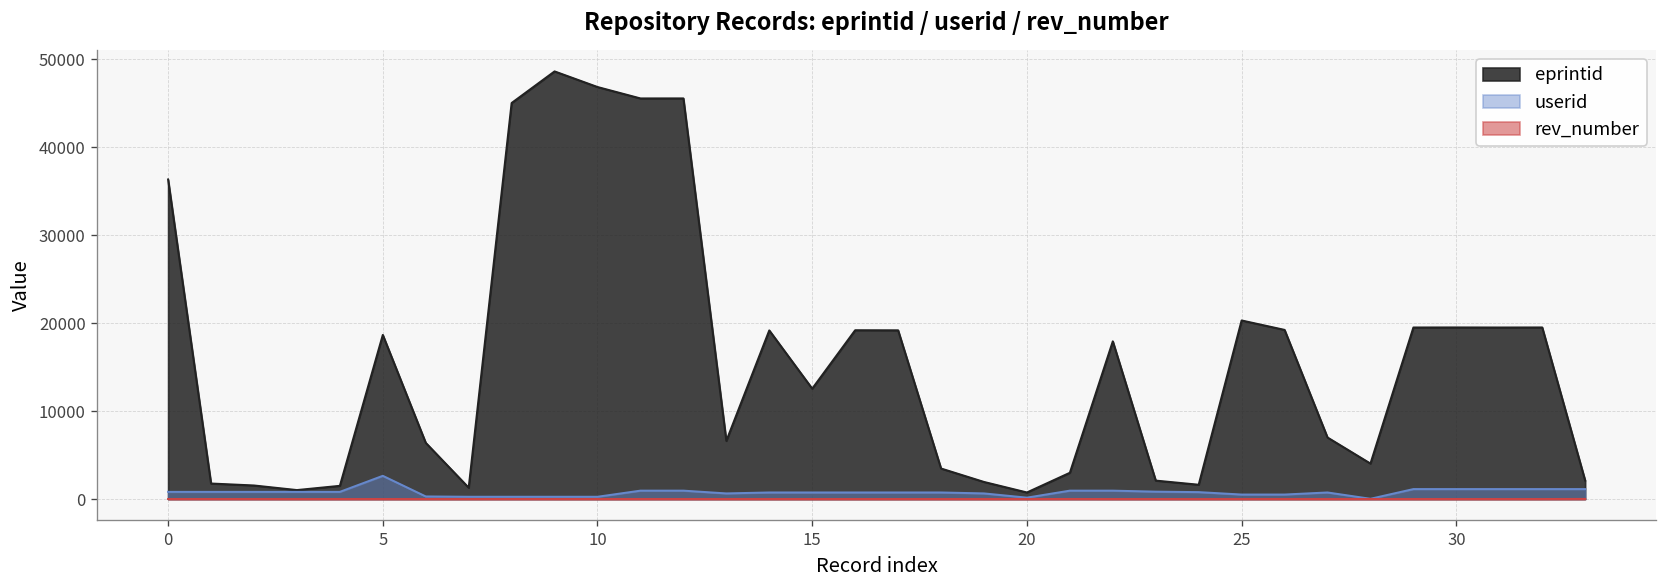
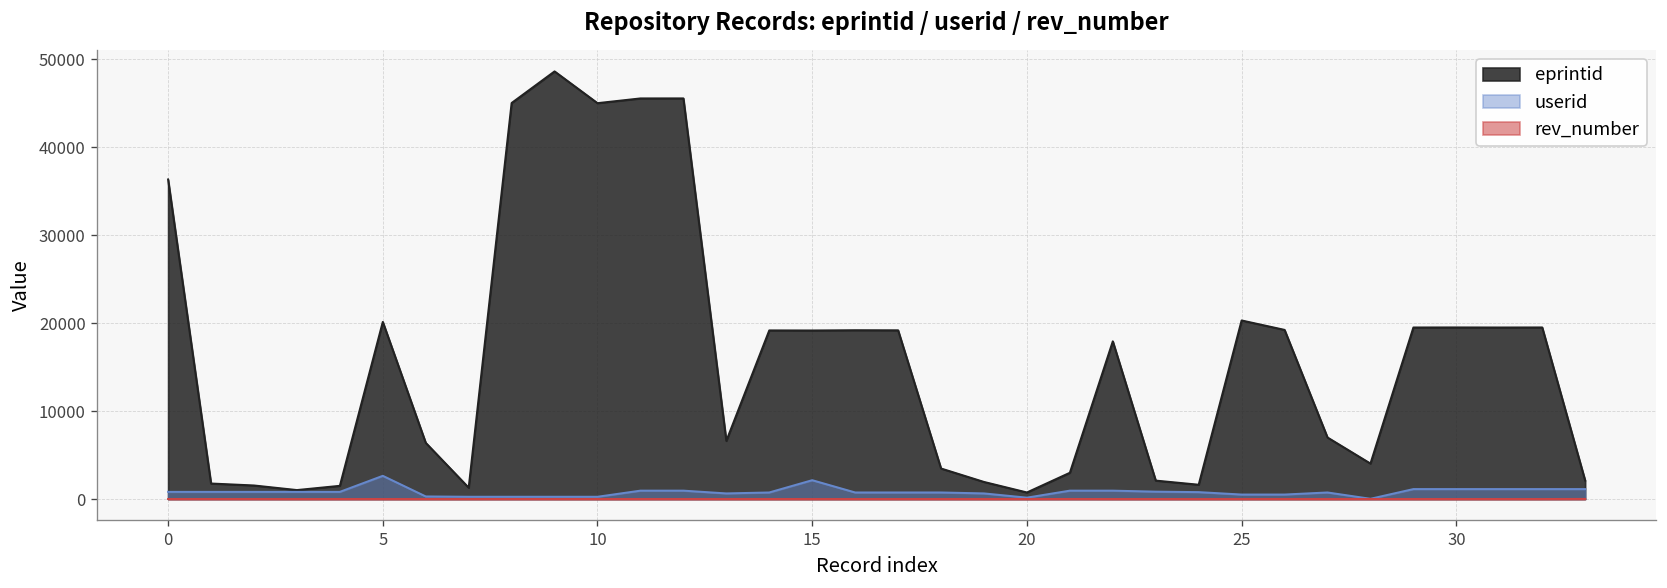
eprintid, 5: 19000 -> 20000
eprintid, 10: 47000 -> 45000
eprintid, 15: 13000 -> 19000
userid, 15: 1000 -> 2000
